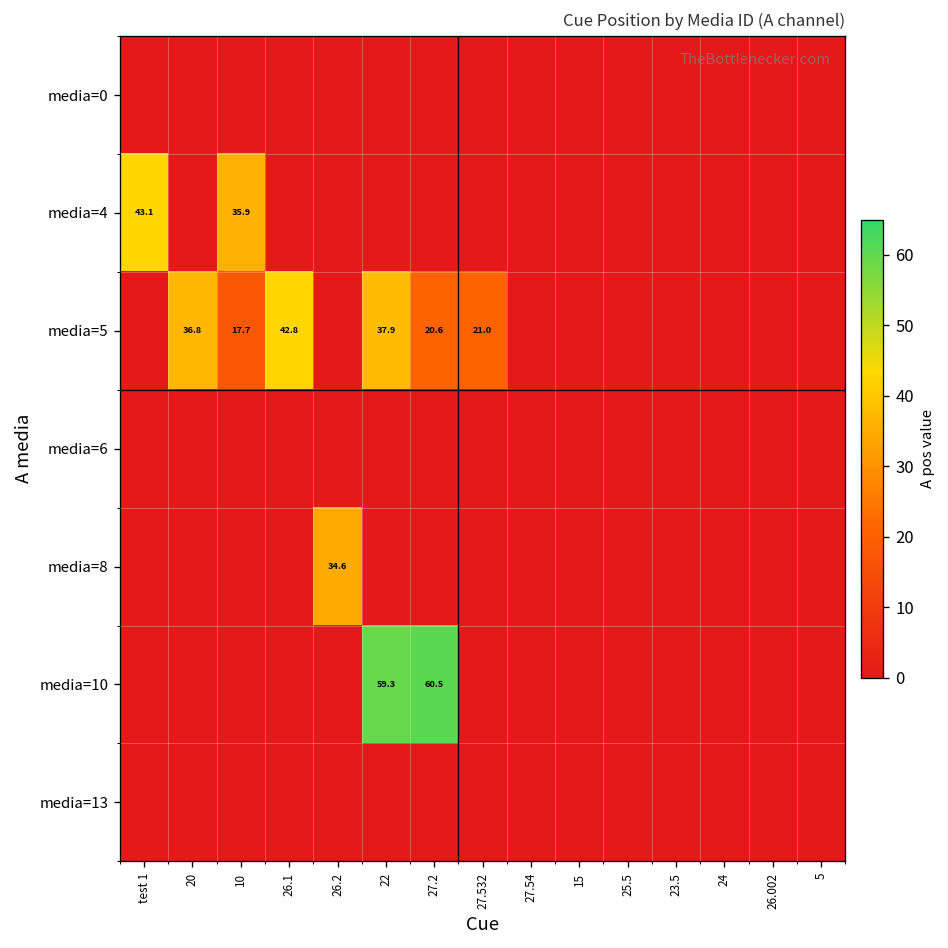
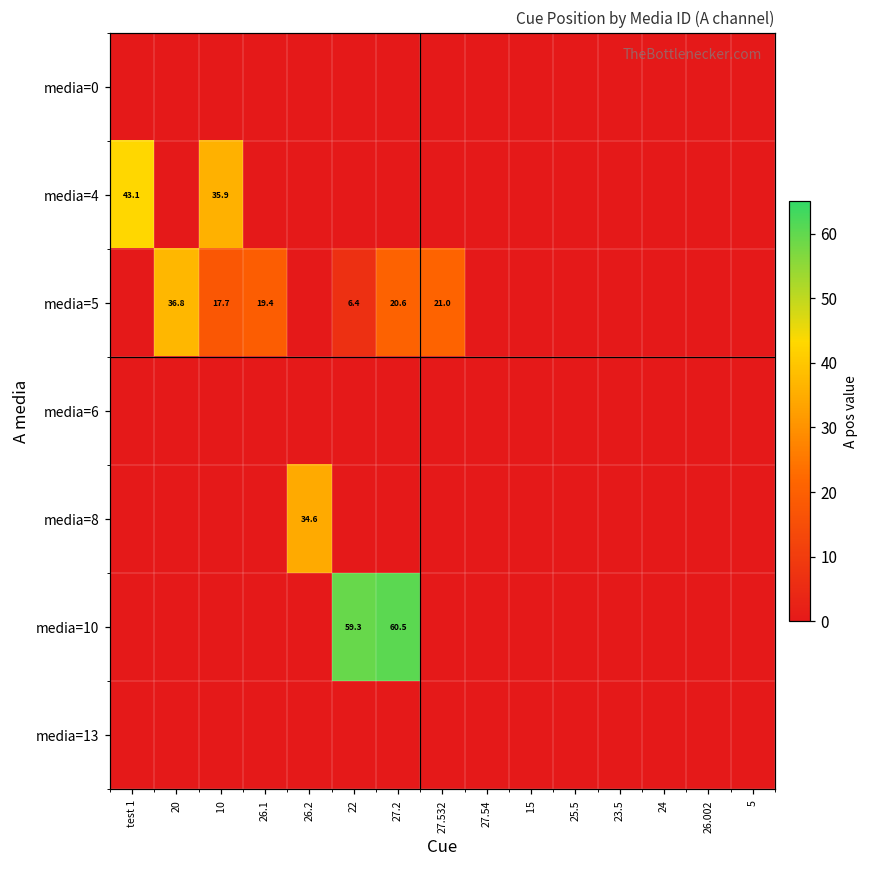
media=5, 26.1: 42.8 -> 19.4
media=5, 22: 37.9 -> 6.4
